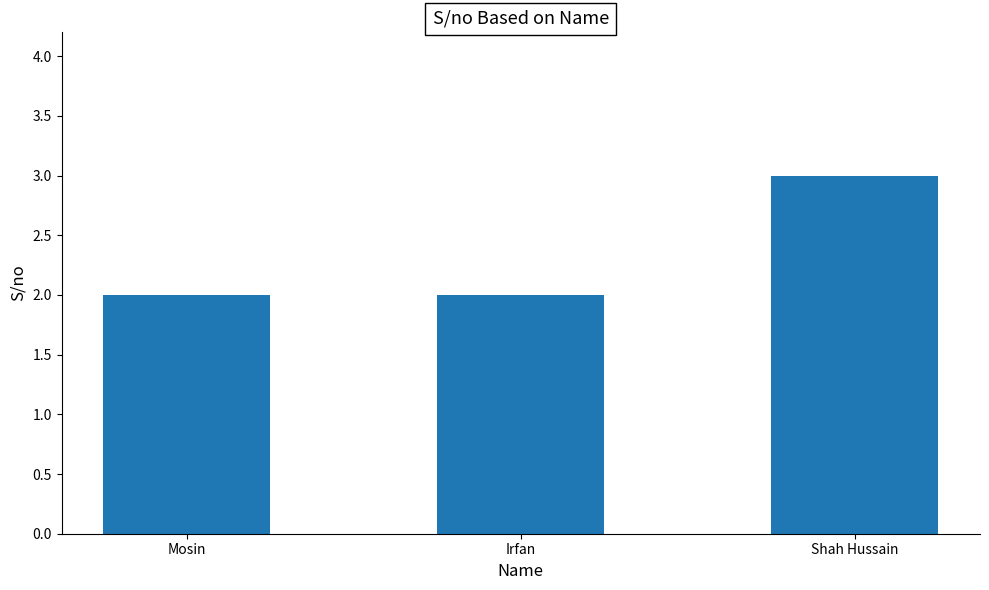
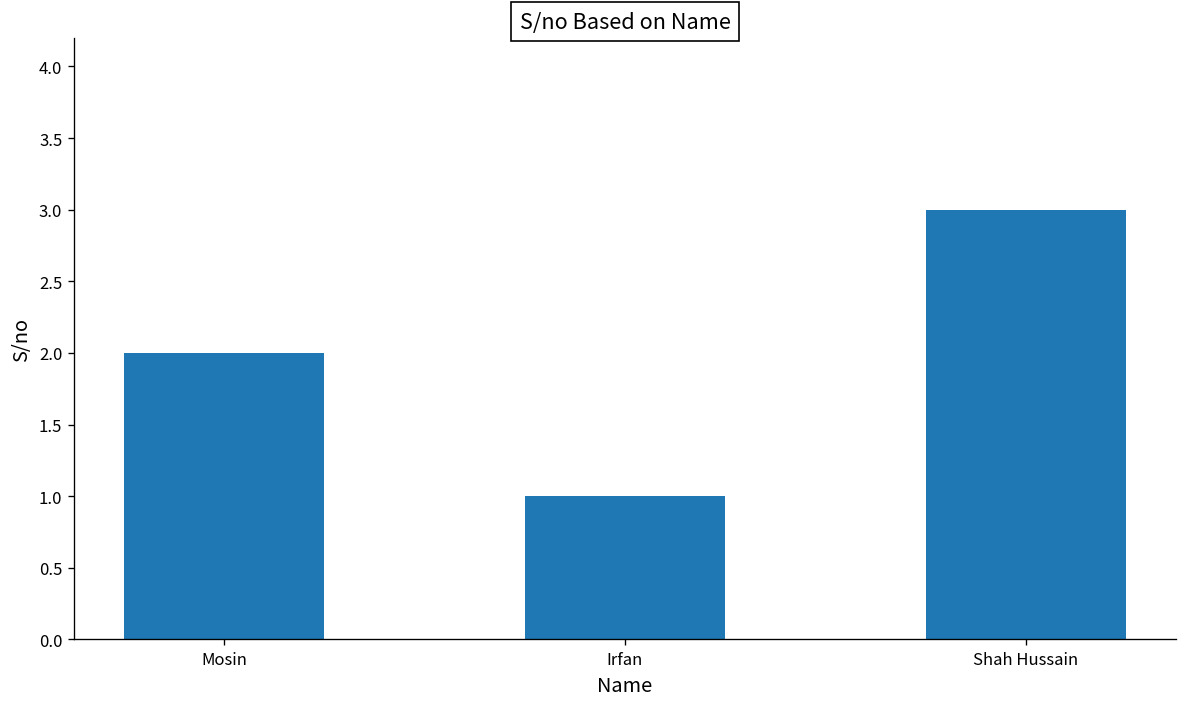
Irfan: 2 -> 1
